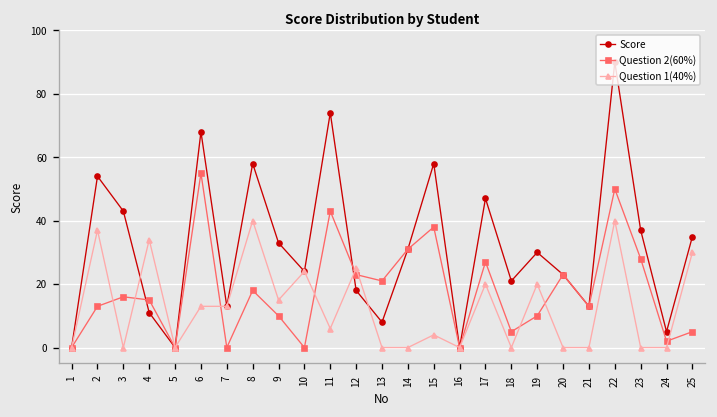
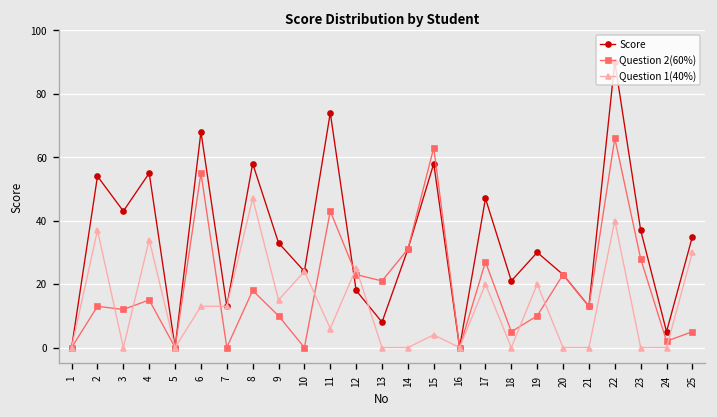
Question 2(60%), 3: 16 -> 12
Score, 4: 11 -> 55
Question 1(40%), 8: 40 -> 47
Question 2(60%), 15: 38 -> 63
Question 2(60%), 22: 50 -> 66
